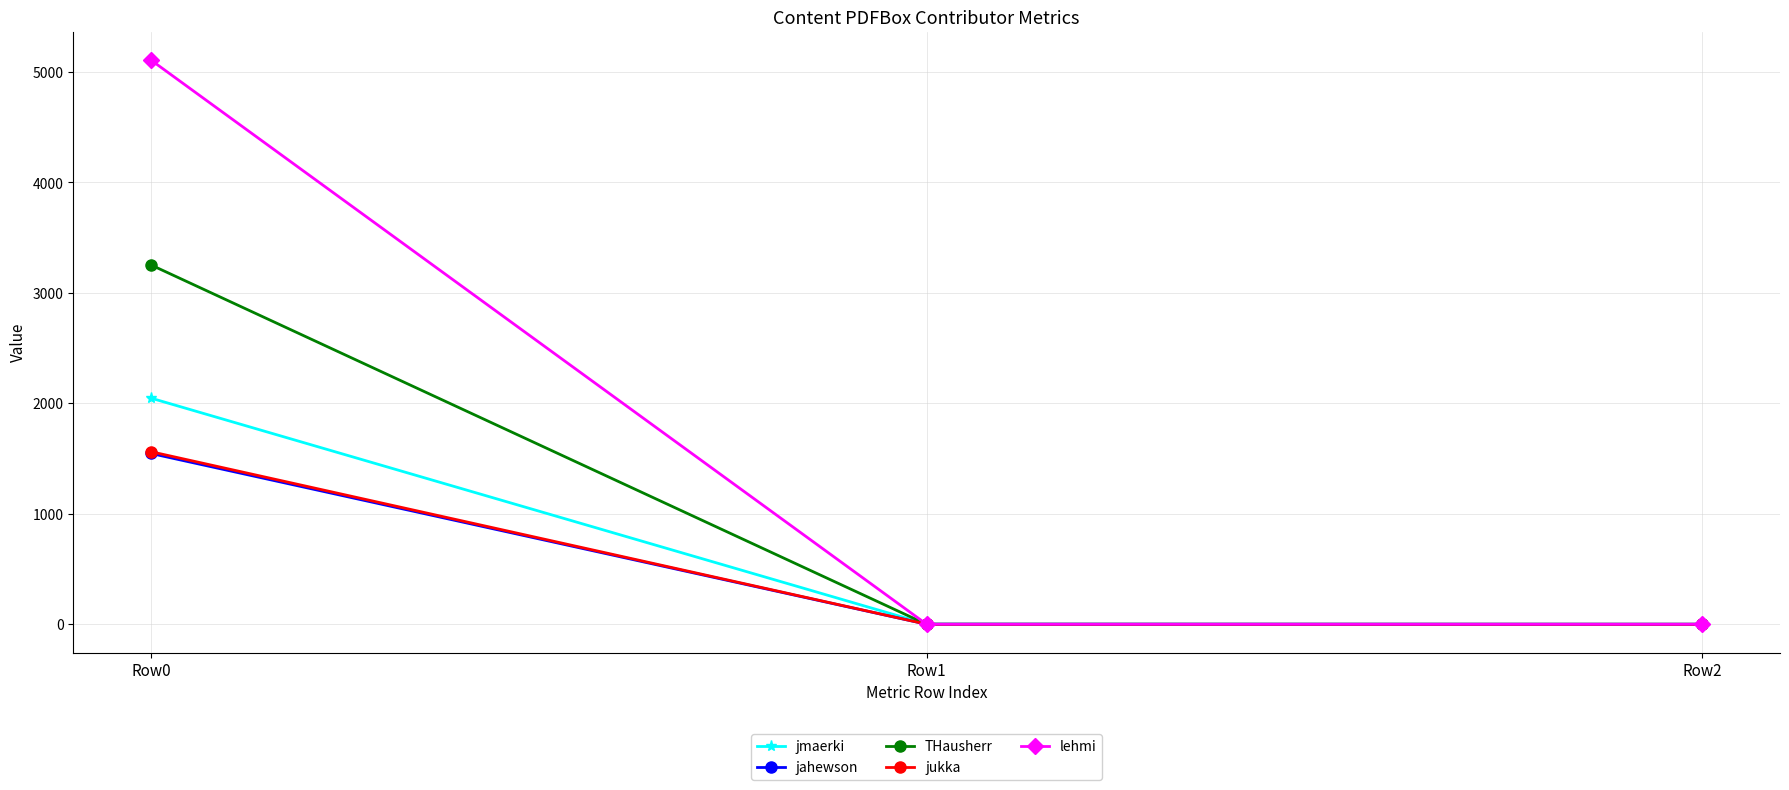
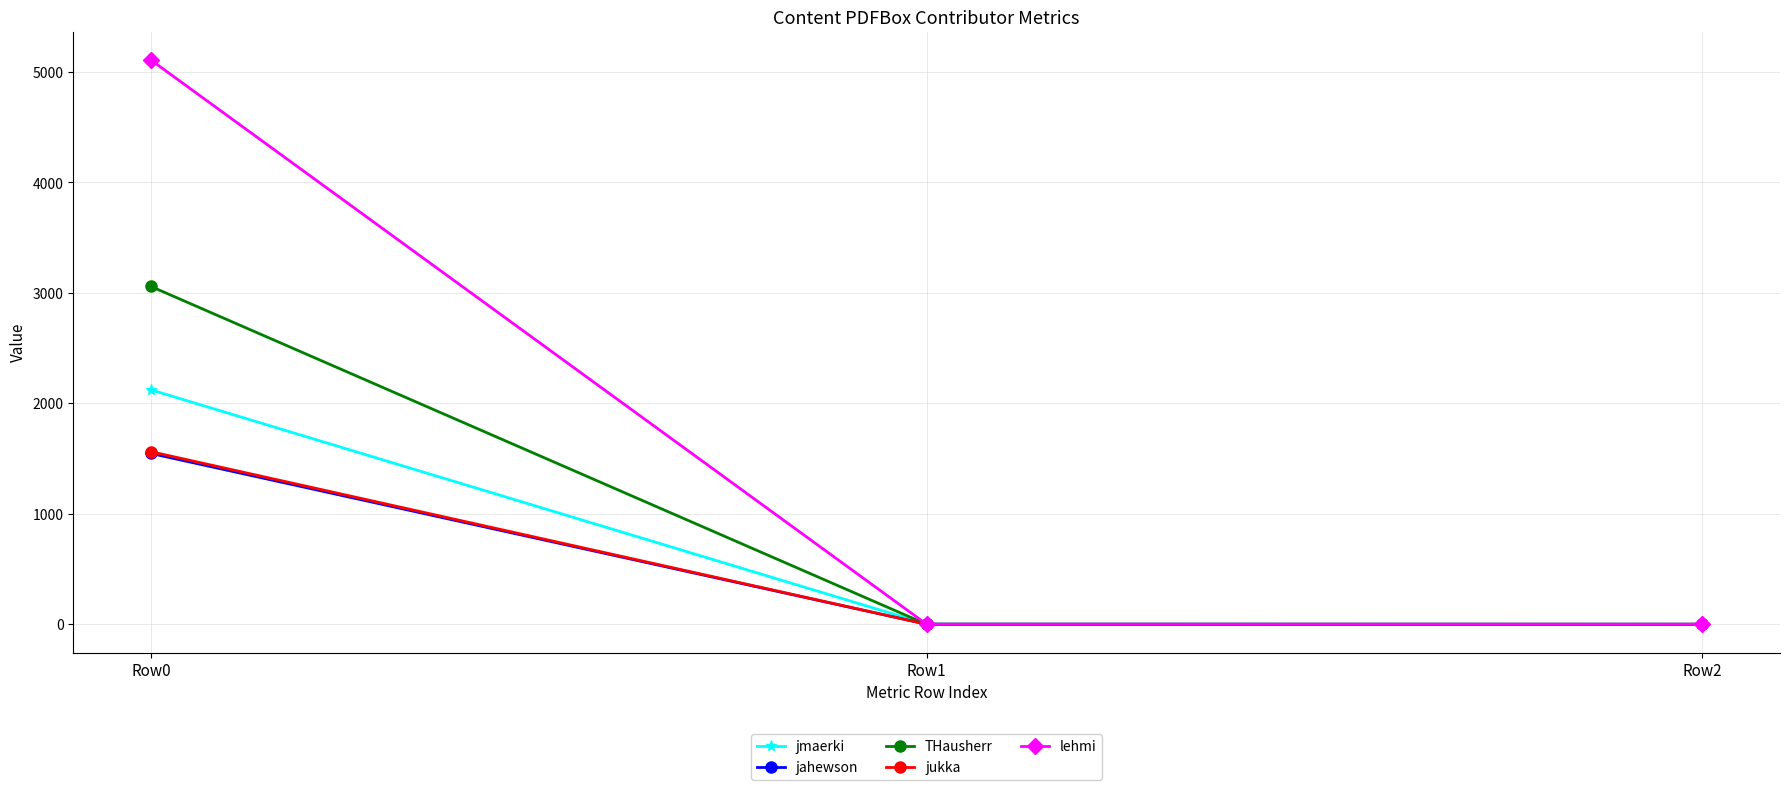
jmaerki, Row0: 2050 -> 2120
THausherr, Row0: 3250 -> 3060
